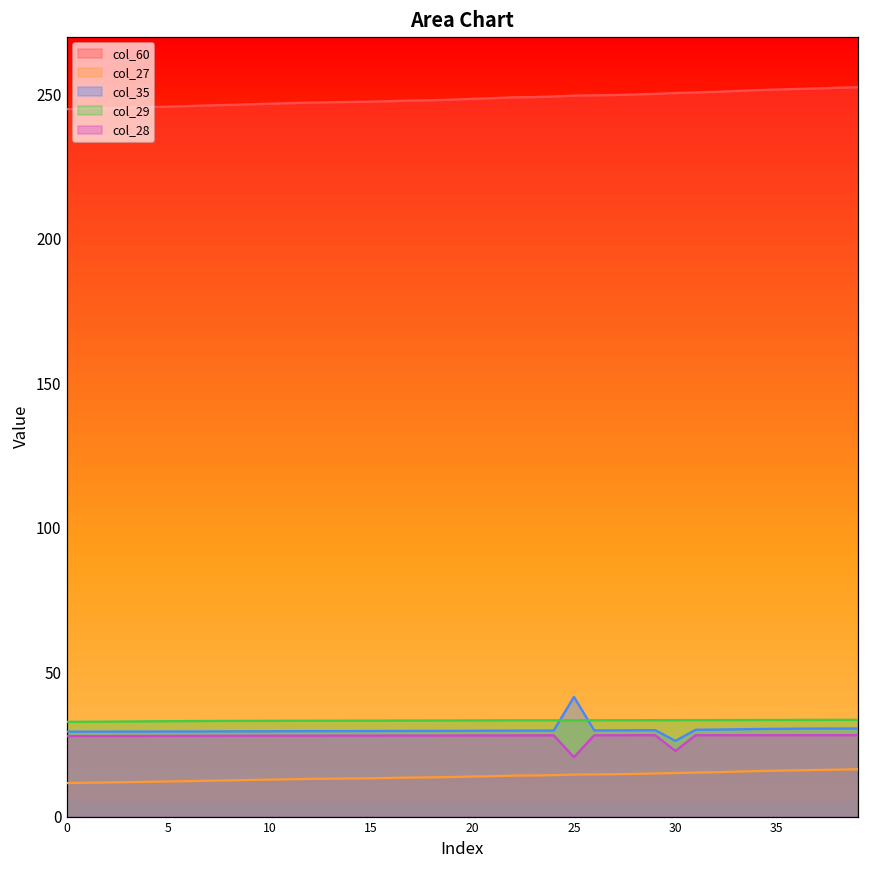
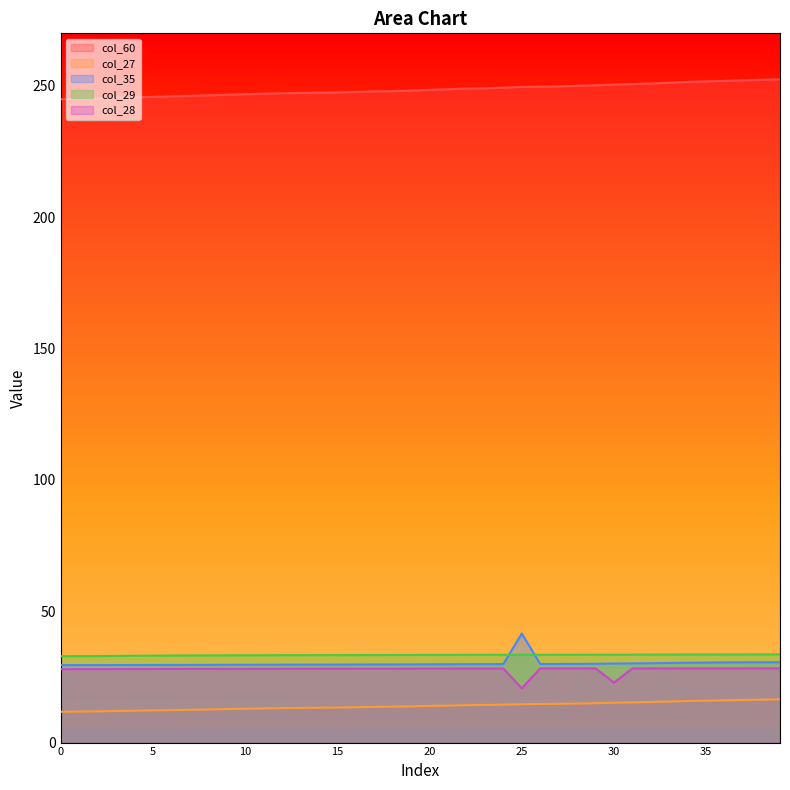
col_35, 30: 26 -> 30
